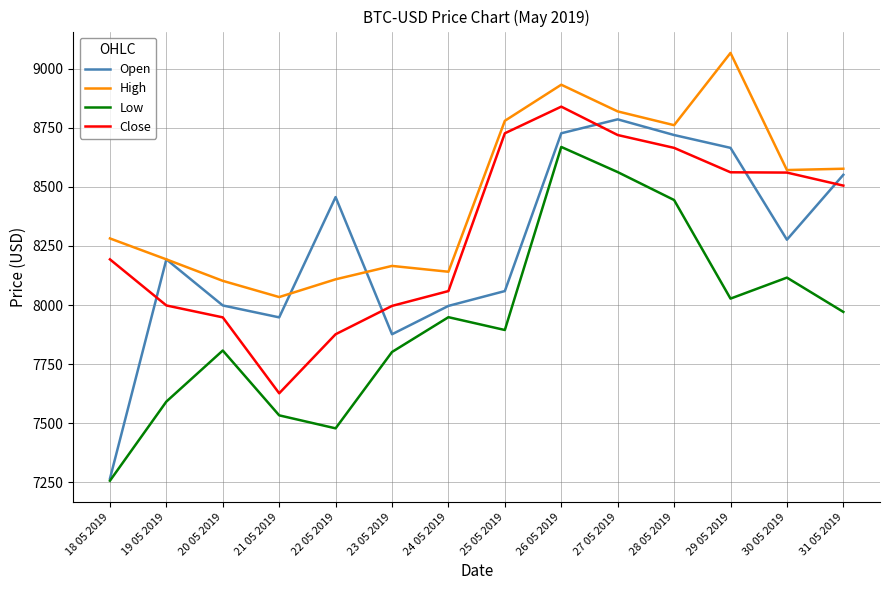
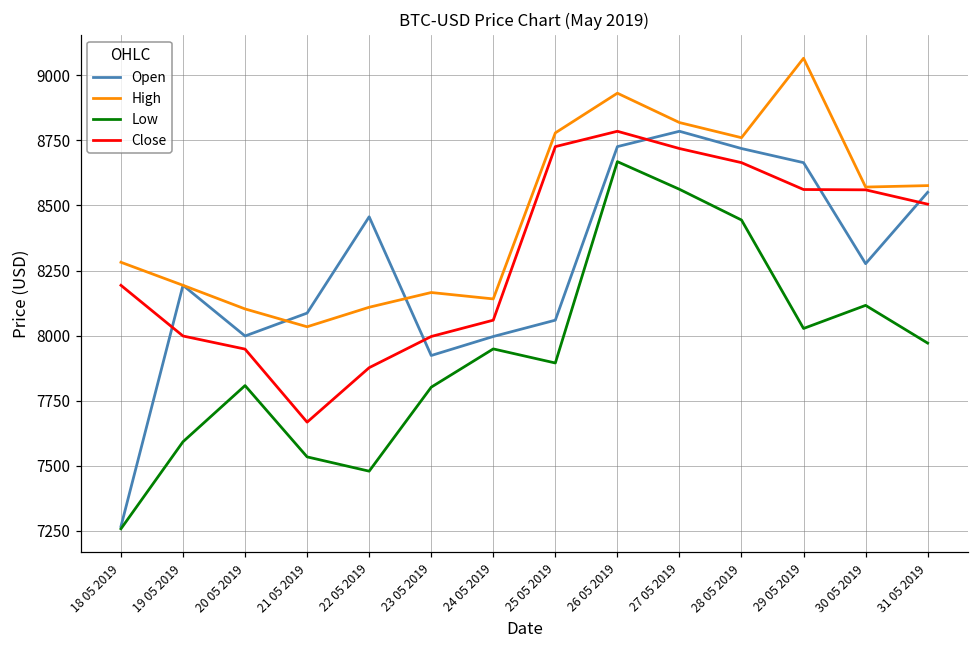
Open, 21 05 2019: 7950 -> 8090
Close, 21 05 2019: 7630 -> 7670
Open, 23 05 2019: 7880 -> 7920
Close, 26 05 2019: 8840 -> 8790
